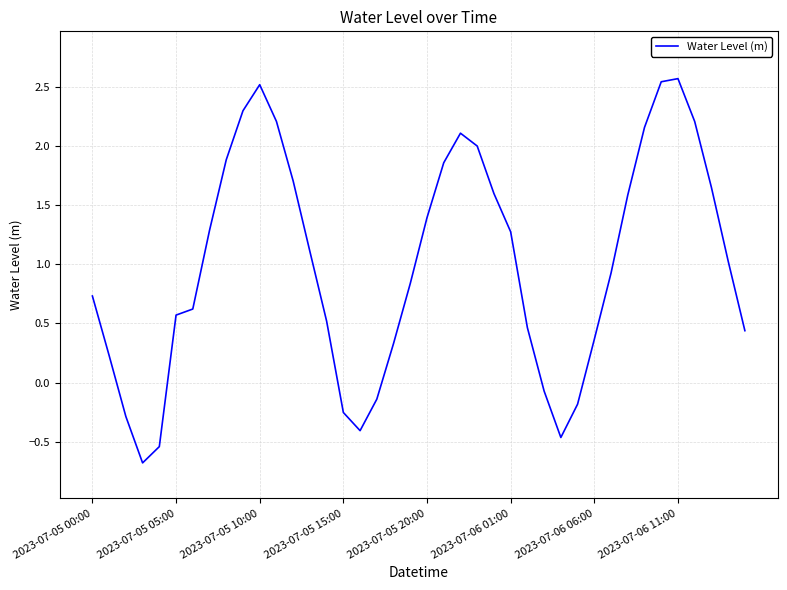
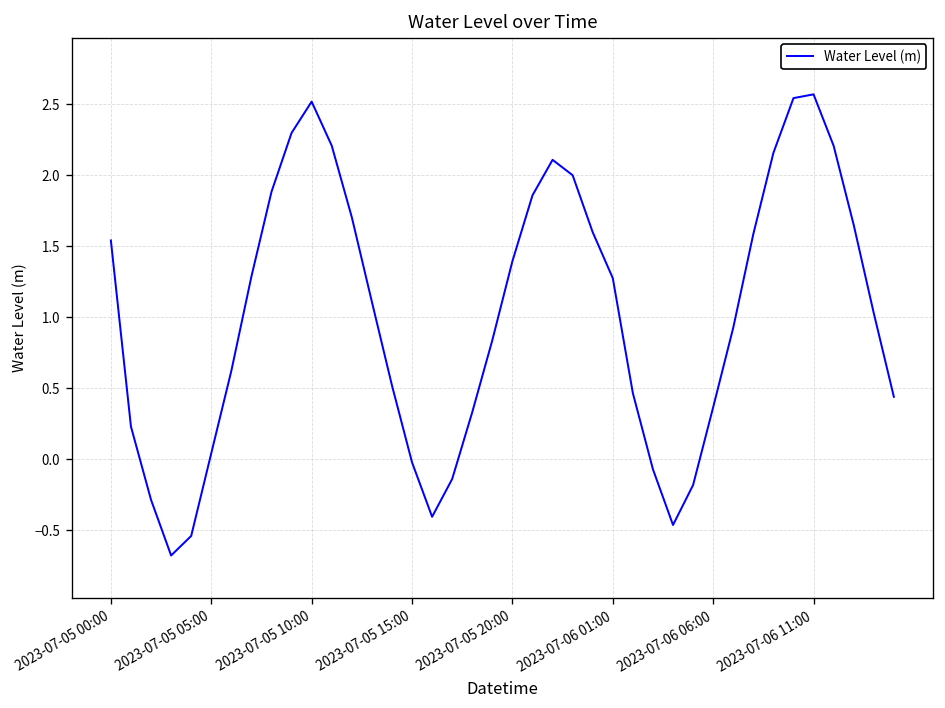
2023-07-05 00:00: 0.73 -> 1.54
2023-07-05 05:00: 0.57 -> 0.04
2023-07-05 15:00: -0.25 -> -0.02
